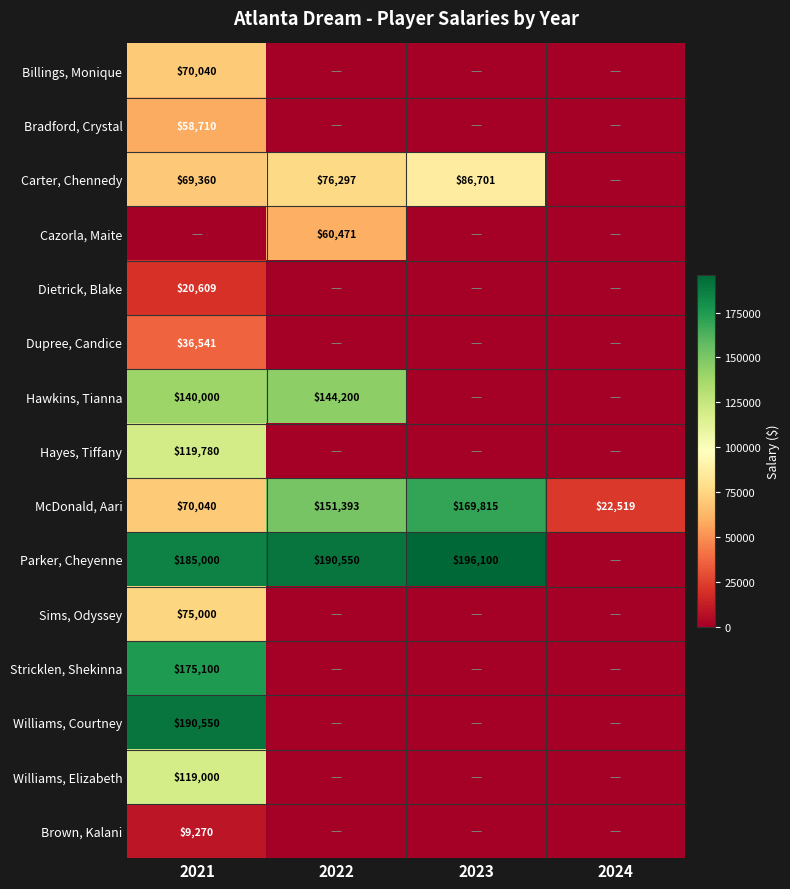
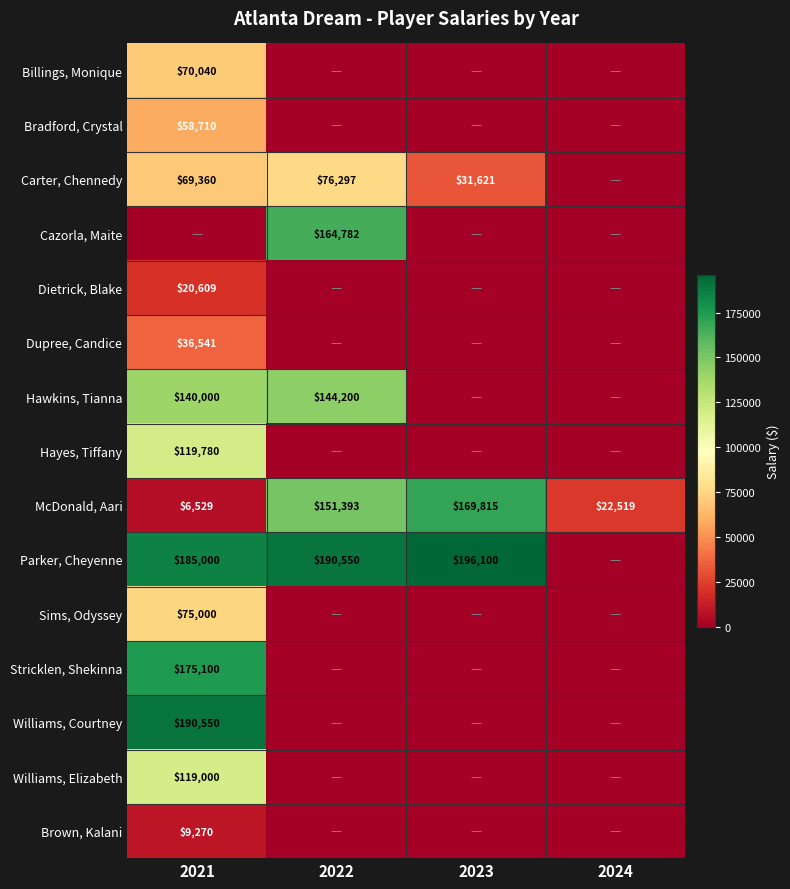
Carter, Chennedy, 2023: $86,701 -> $31,621
Cazorla, Maite, 2022: $60,471 -> $164,782
McDonald, Aari, 2021: $70,040 -> $6,529
